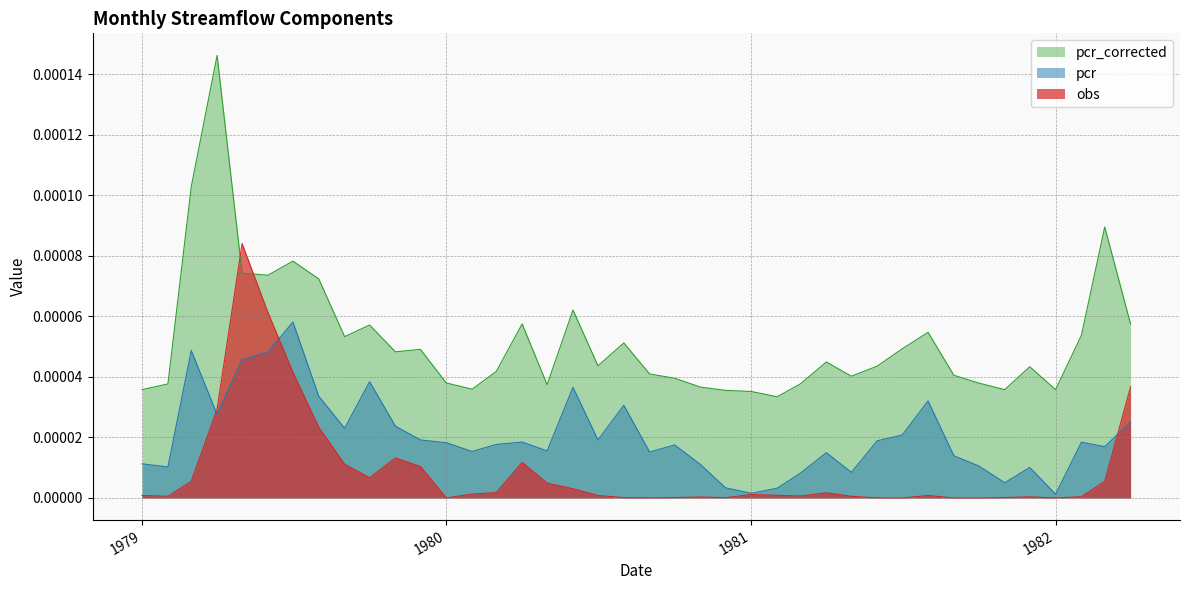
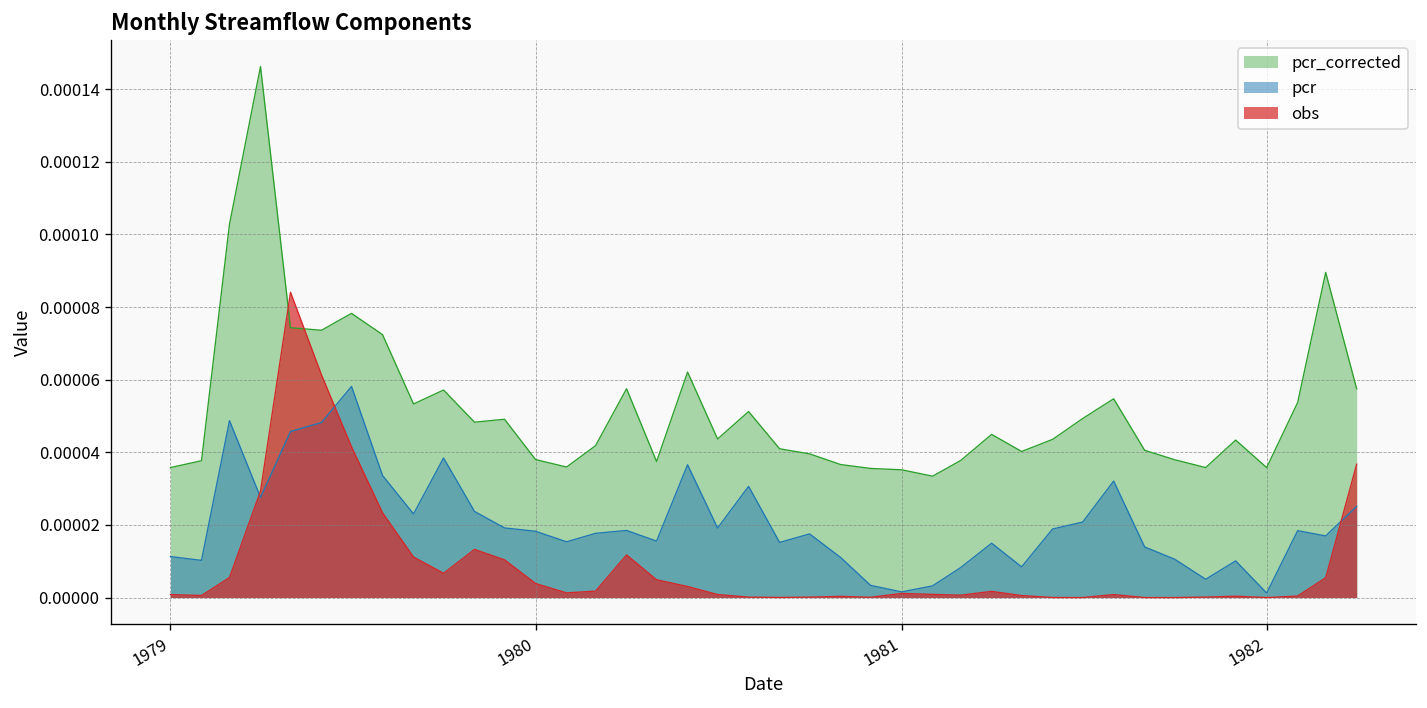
obs, 1980: 0.000000 -> 0.000004
